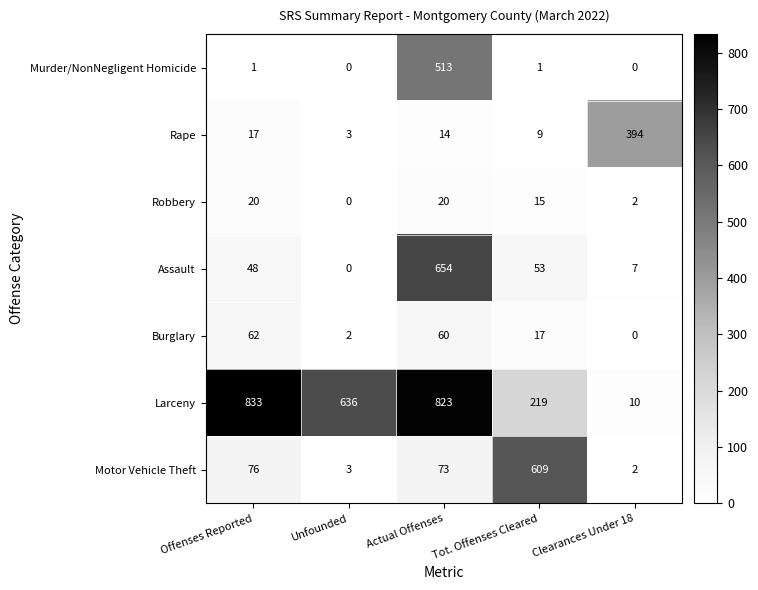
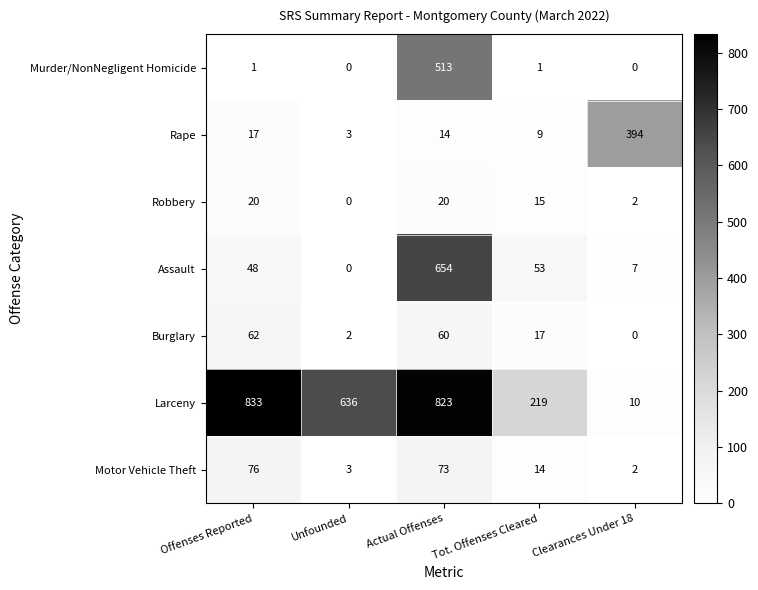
Motor Vehicle Theft, Tot. Offenses Cleared: 609 -> 14
